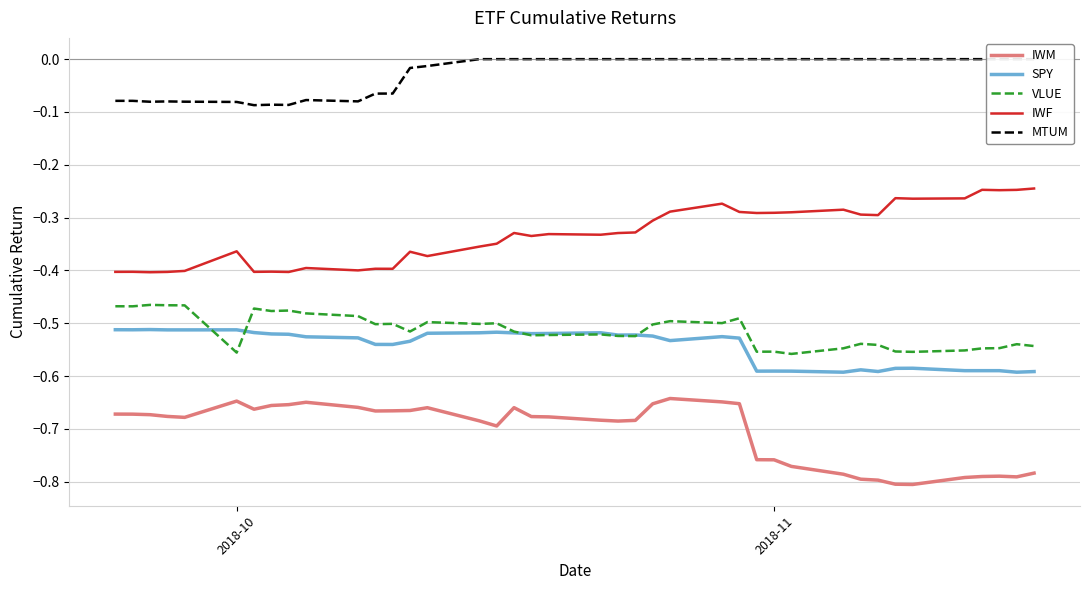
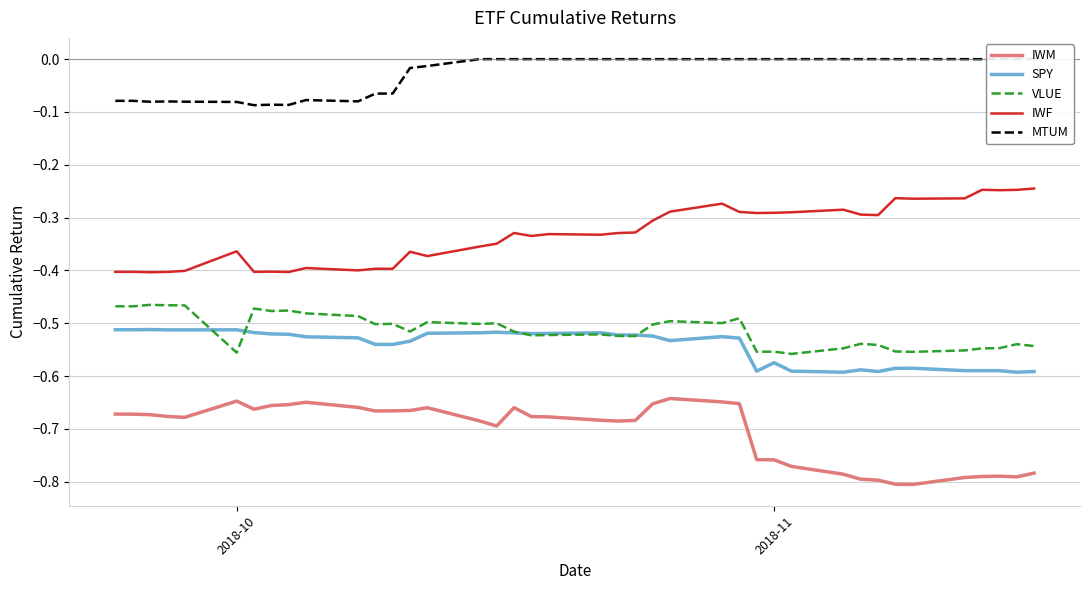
SPY, 2018-11: -0.59 -> -0.57
